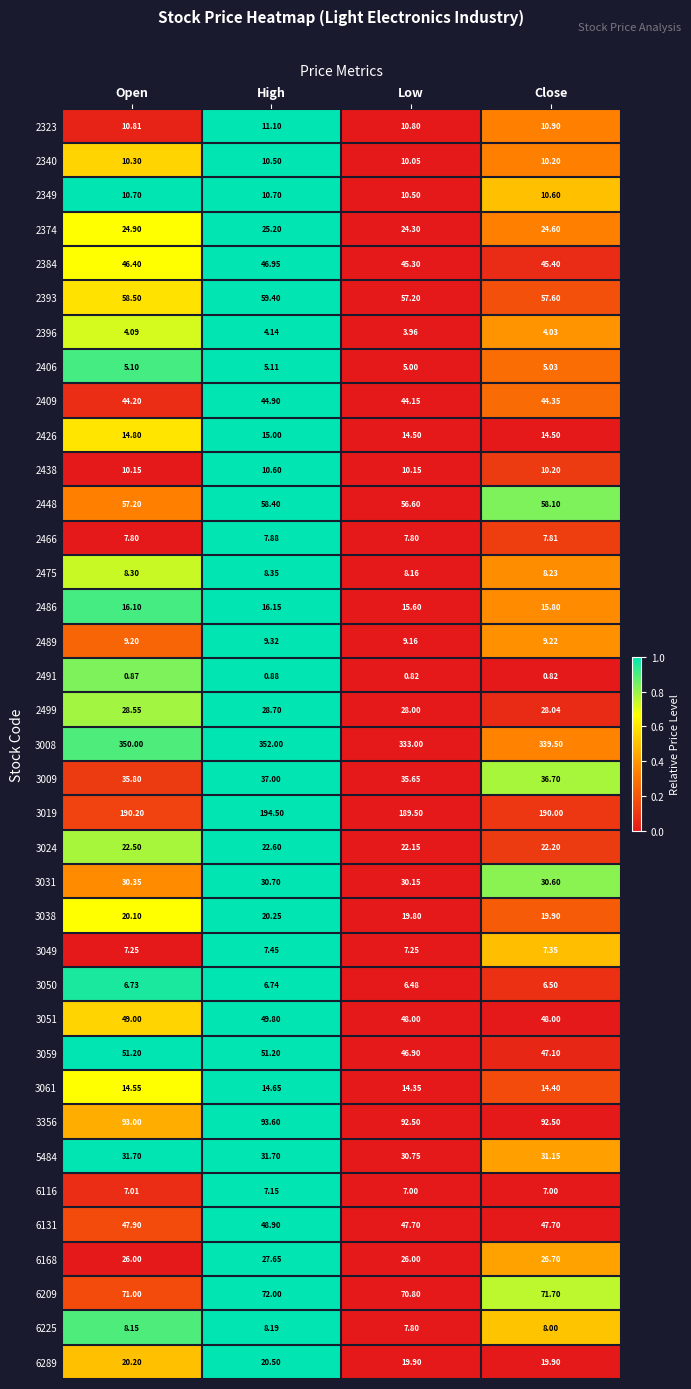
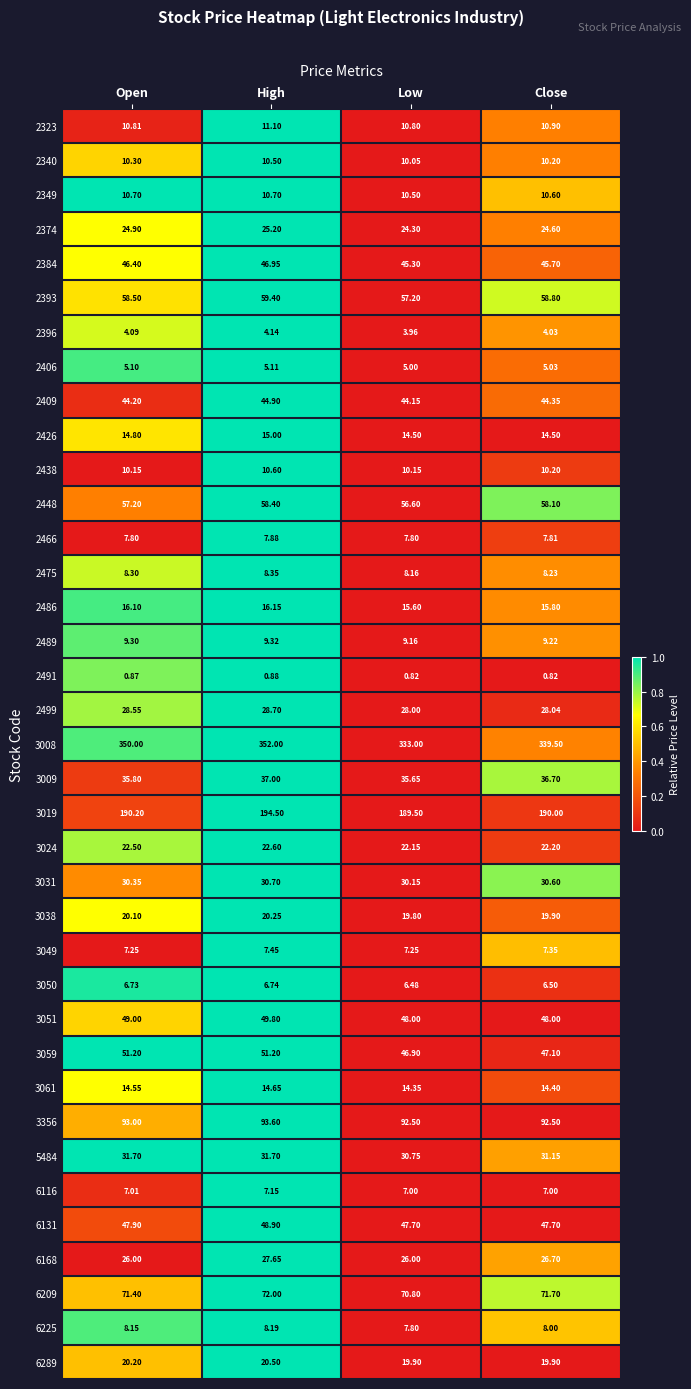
2384, Close: 45.40 -> 45.70
2393, Close: 57.60 -> 58.80
2489, Open: 9.20 -> 9.30
6209, Open: 71.00 -> 71.40
